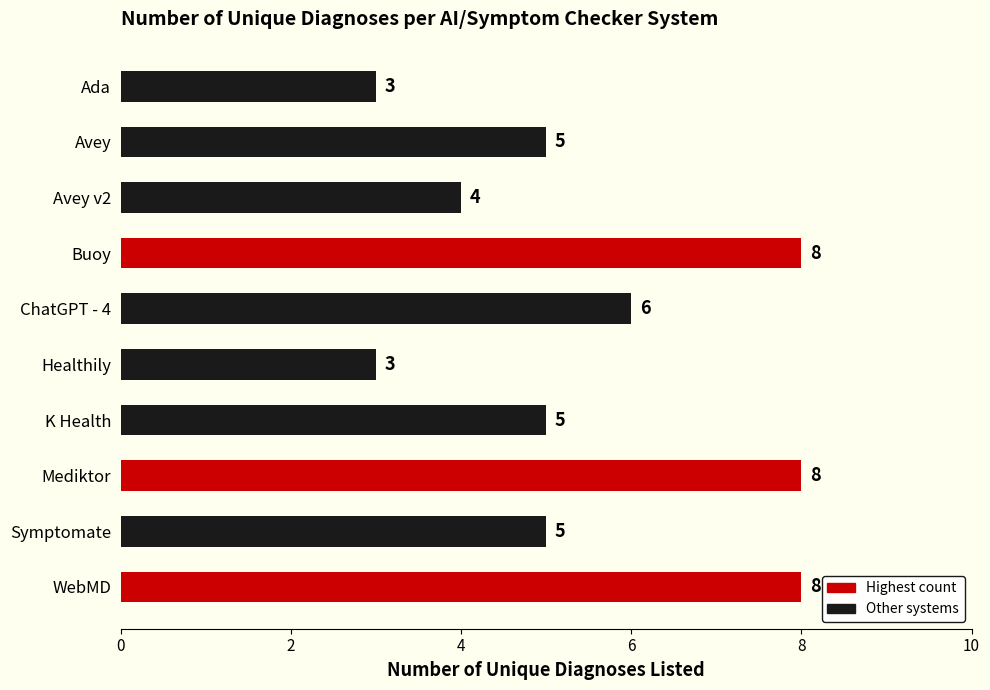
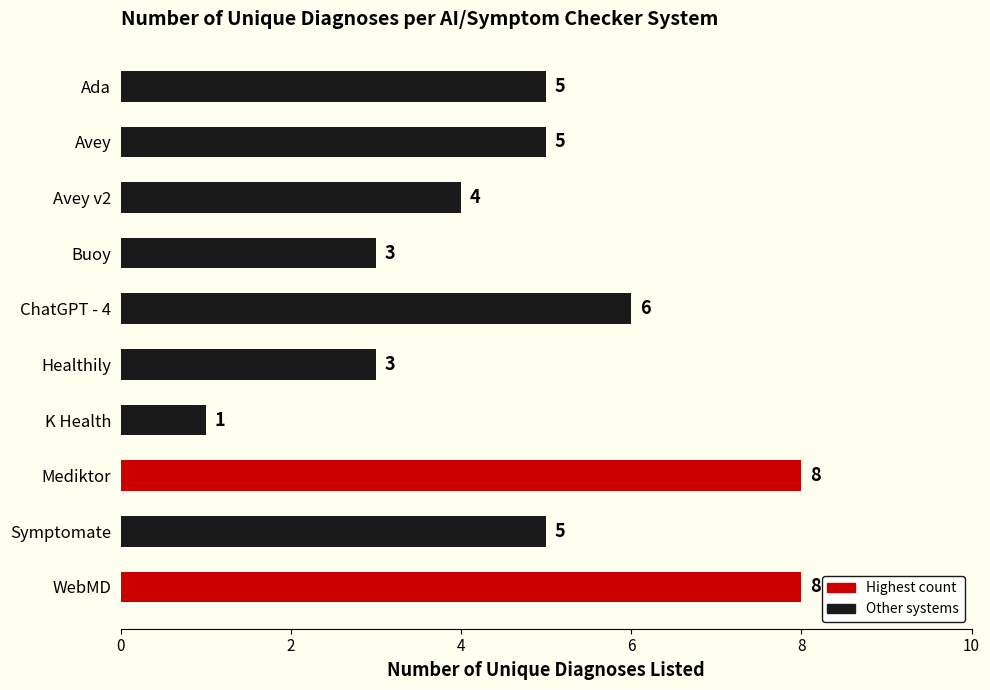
Ada: 3 -> 5
Buoy: 8 -> 3
K Health: 5 -> 1
